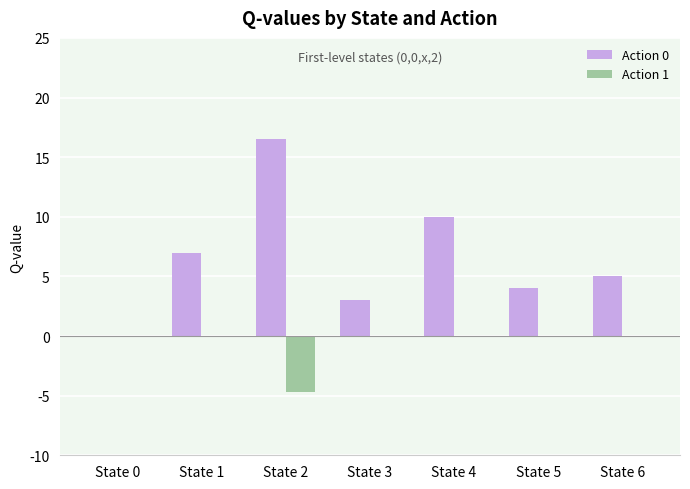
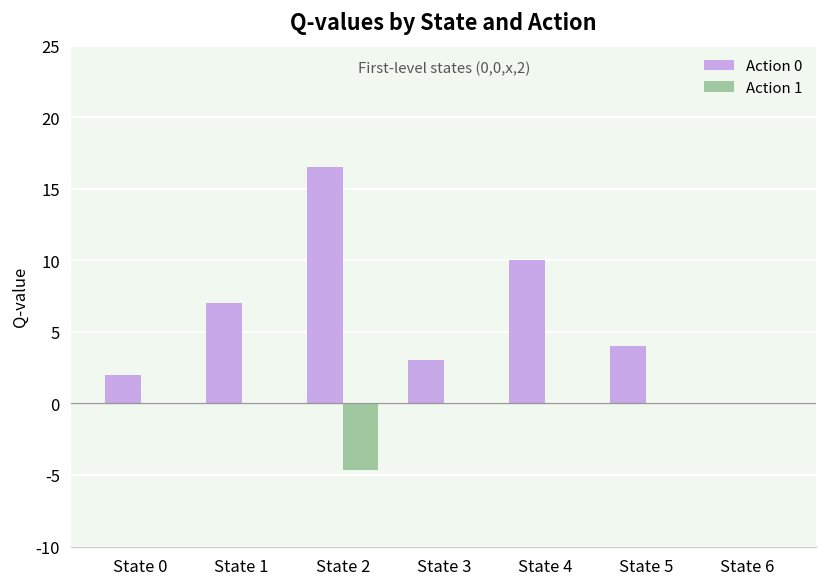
Action 0, State 0: 0 -> 2
Action 0, State 6: 5 -> 0
